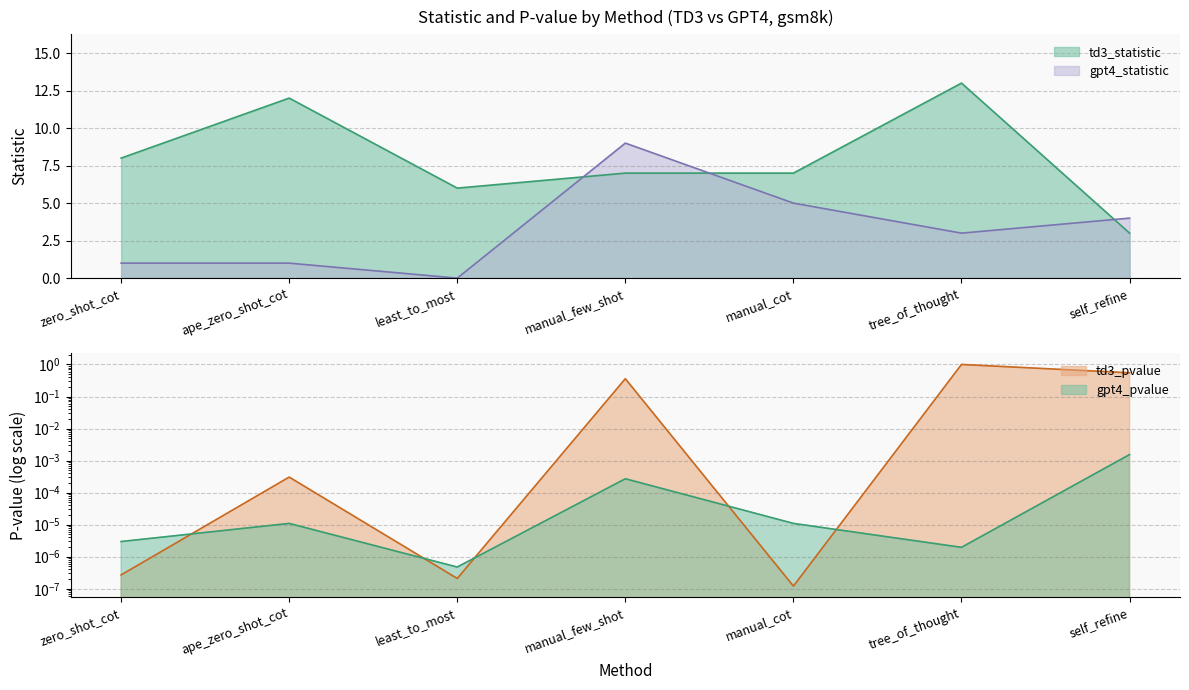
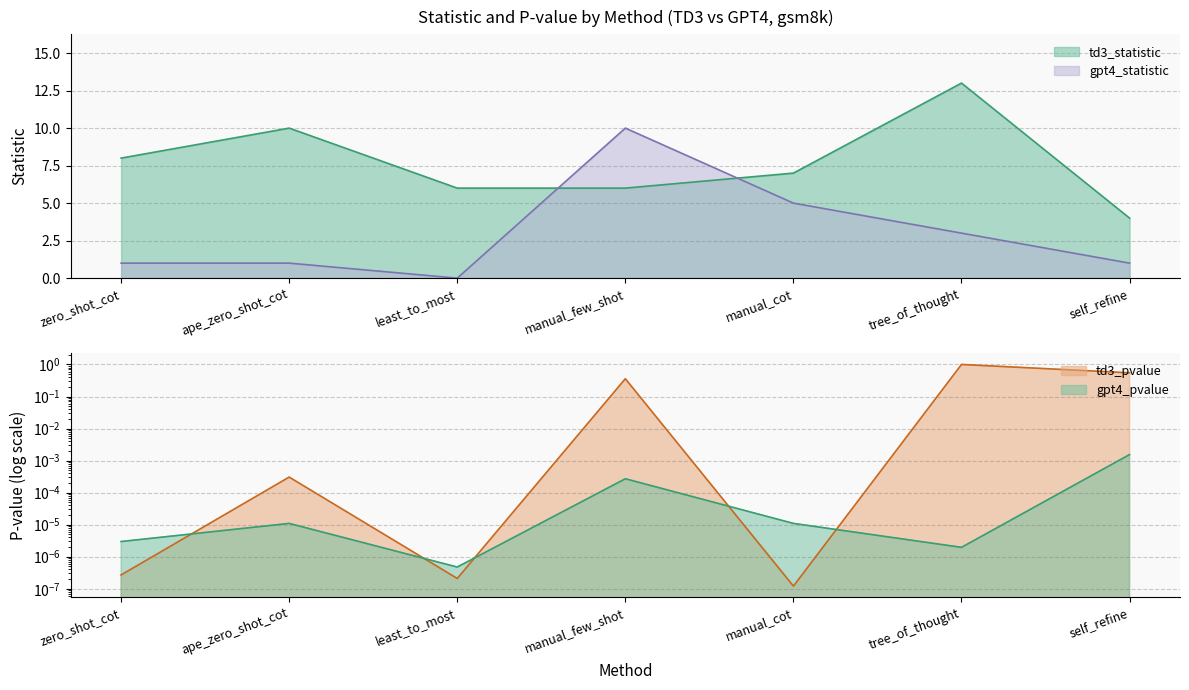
Statistic and P-value by Method (TD3 vs GPT4, gsm8k), td3_statistic, ape_zero_shot_cot: 12 -> 10
Statistic and P-value by Method (TD3 vs GPT4, gsm8k), td3_statistic, manual_few_shot: 7 -> 6
Statistic and P-value by Method (TD3 vs GPT4, gsm8k), gpt4_statistic, manual_few_shot: 9 -> 10
Statistic and P-value by Method (TD3 vs GPT4, gsm8k), td3_statistic, self_refine: 3 -> 4
Statistic and P-value by Method (TD3 vs GPT4, gsm8k), gpt4_statistic, self_refine: 4 -> 1
